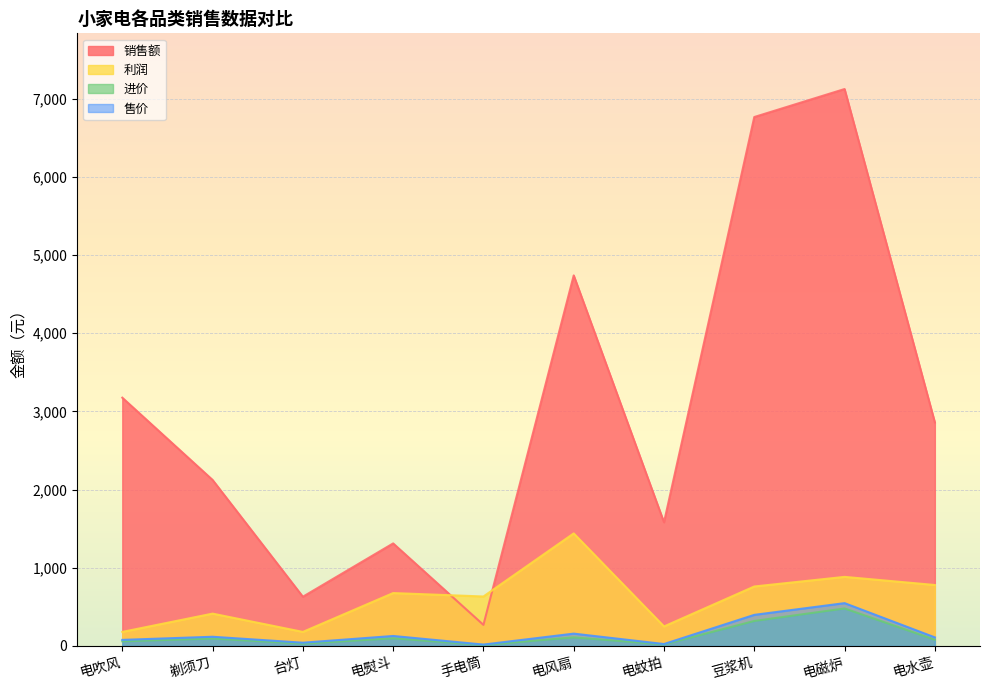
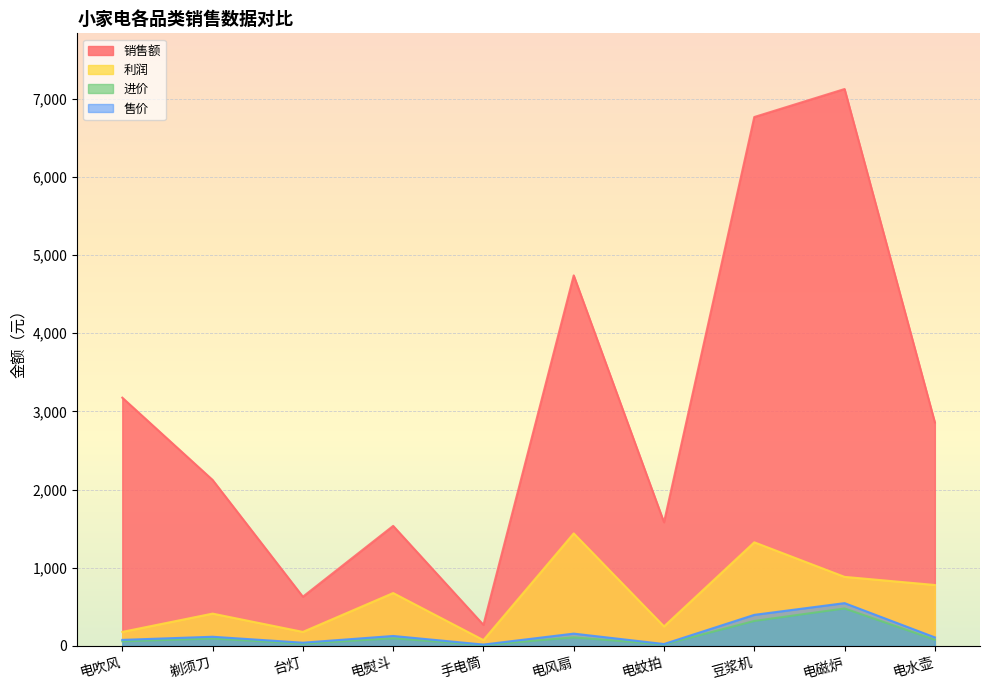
销售额, 电熨斗: 1,300 -> 1,500
利润, 手电筒: 600 -> 100
利润, 豆浆机: 800 -> 1,300
